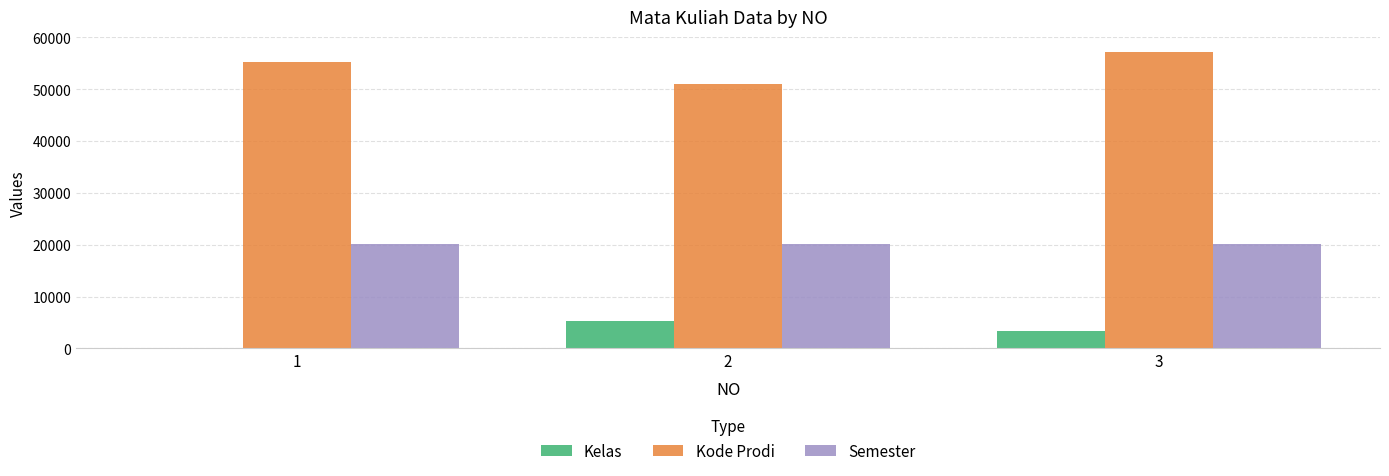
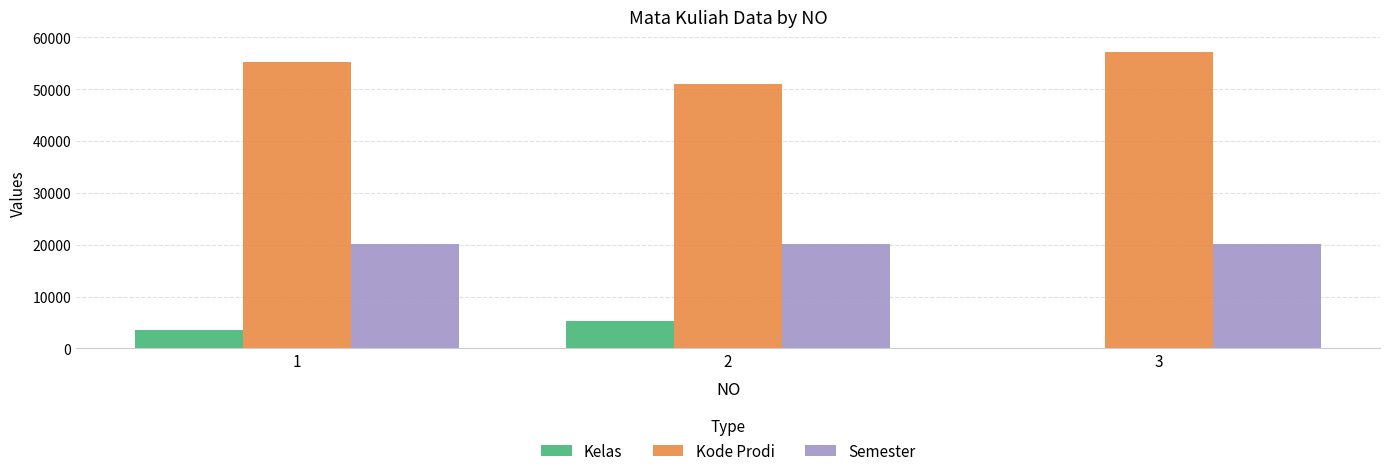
Kelas, 1: 0 -> 3000
Kelas, 3: 3000 -> 0
